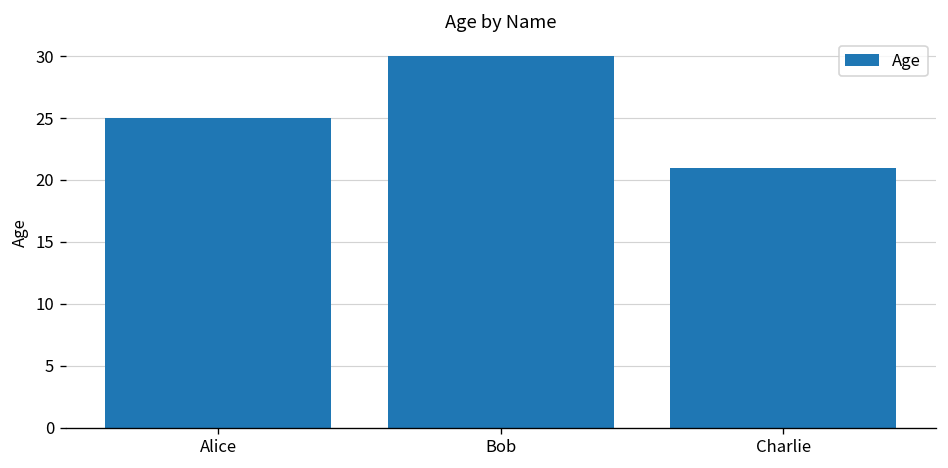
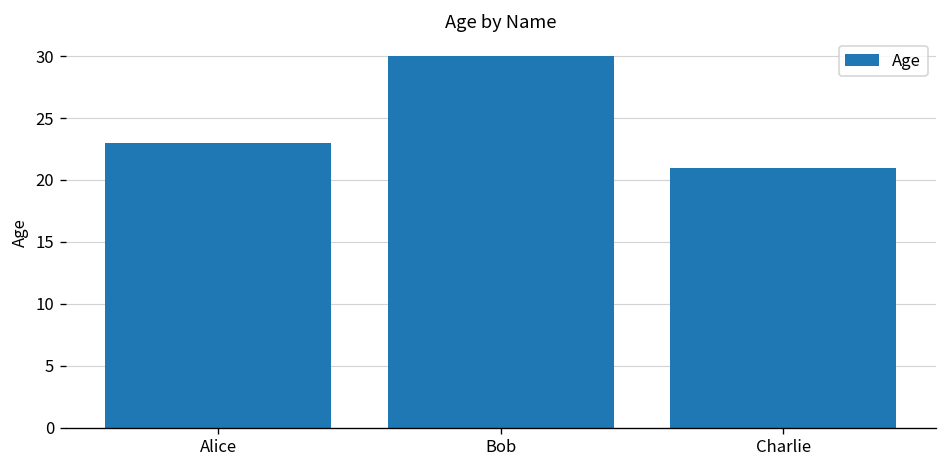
Alice: 25 -> 23
